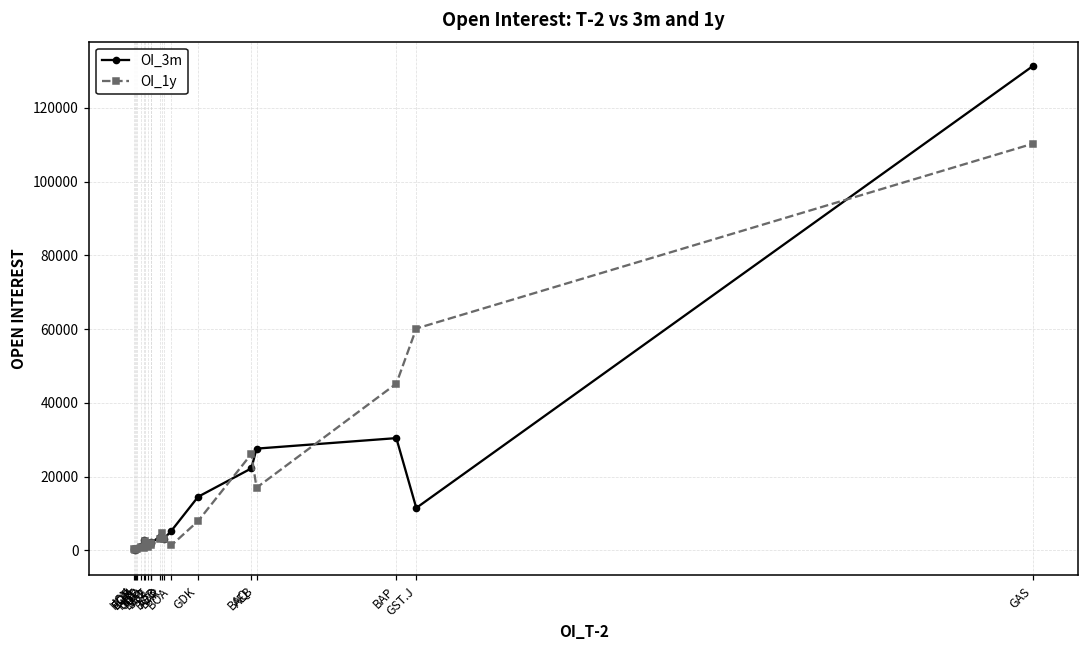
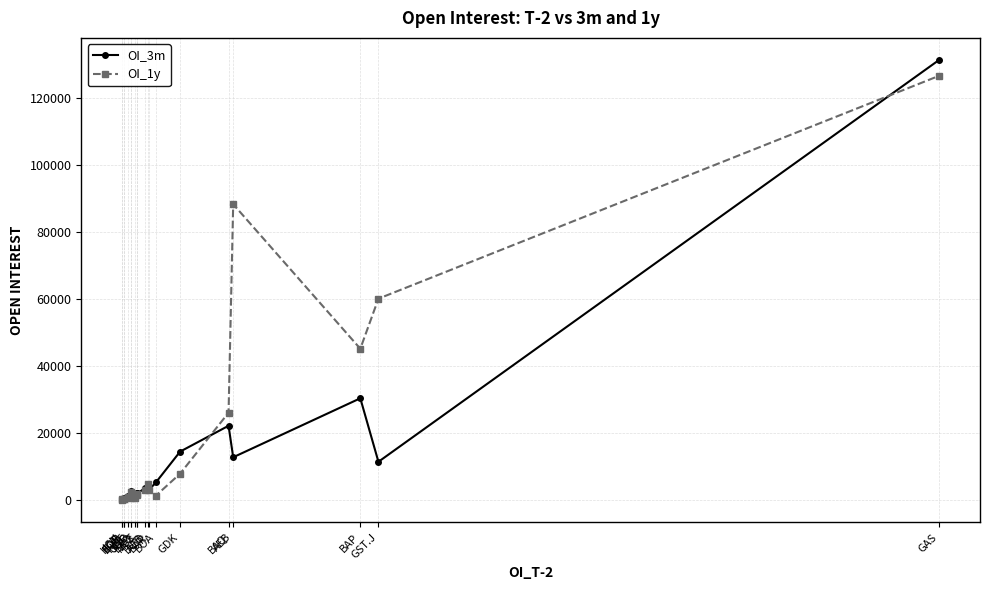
OI_3m, AEB: 28000 -> 13000
OI_1y, AEB: 17000 -> 88000
OI_1y, GAS: 110000 -> 127000
